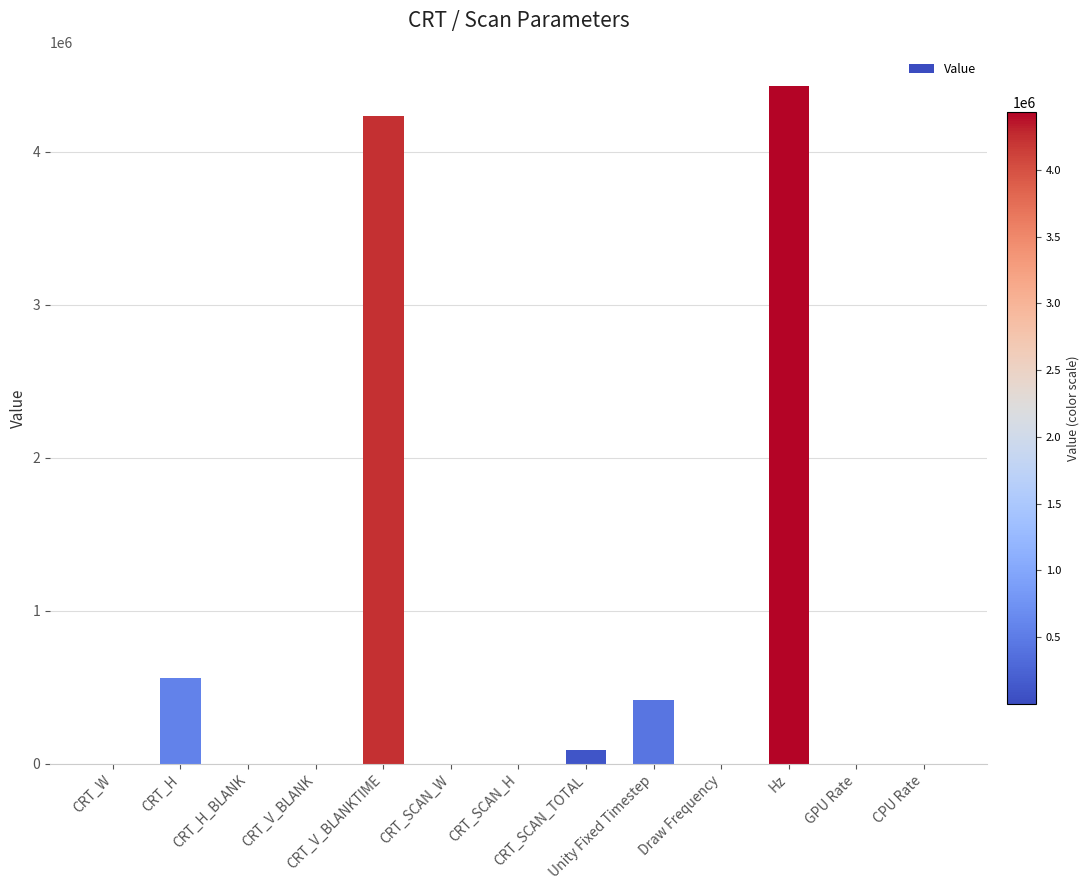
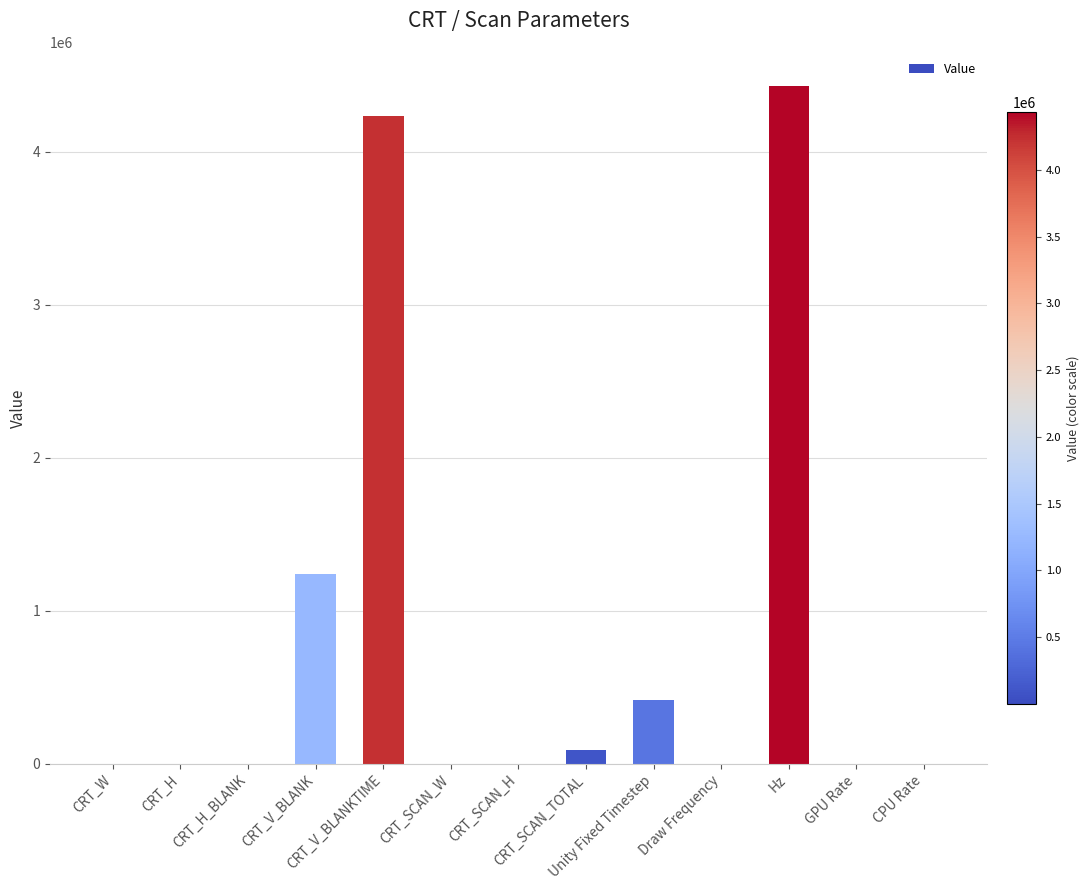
CRT_H: 560000 -> 0
CRT_V_BLANK: 0 -> 1240000
